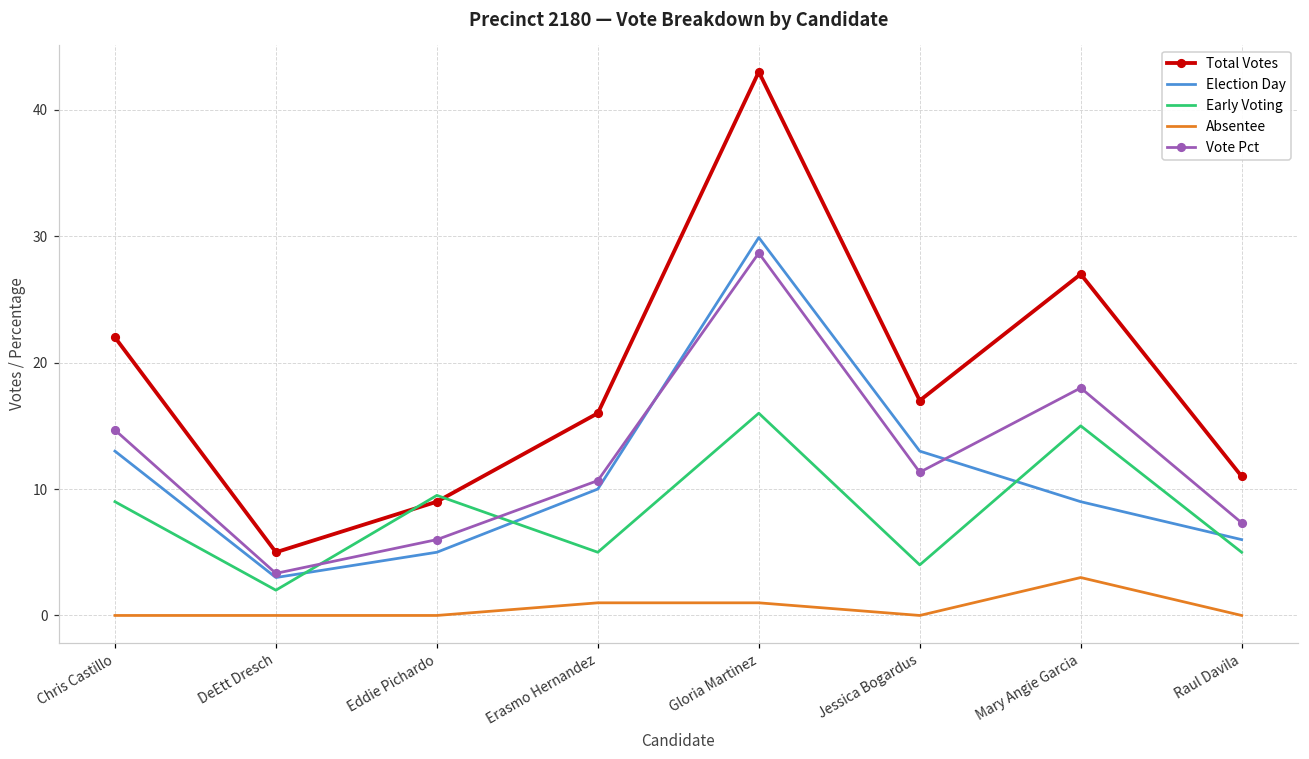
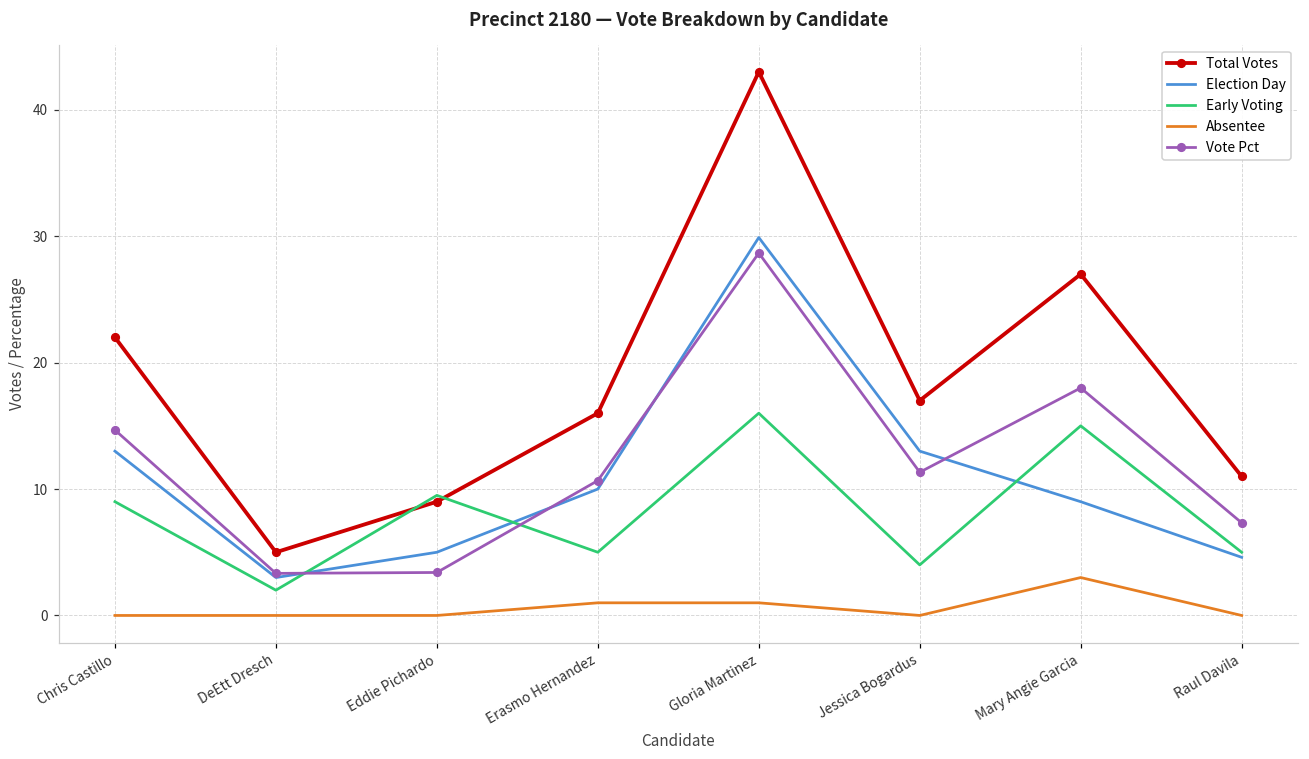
Vote Pct, Eddie Pichardo: 6.0 -> 3.4
Election Day, Raul Davila: 6.0 -> 4.6
